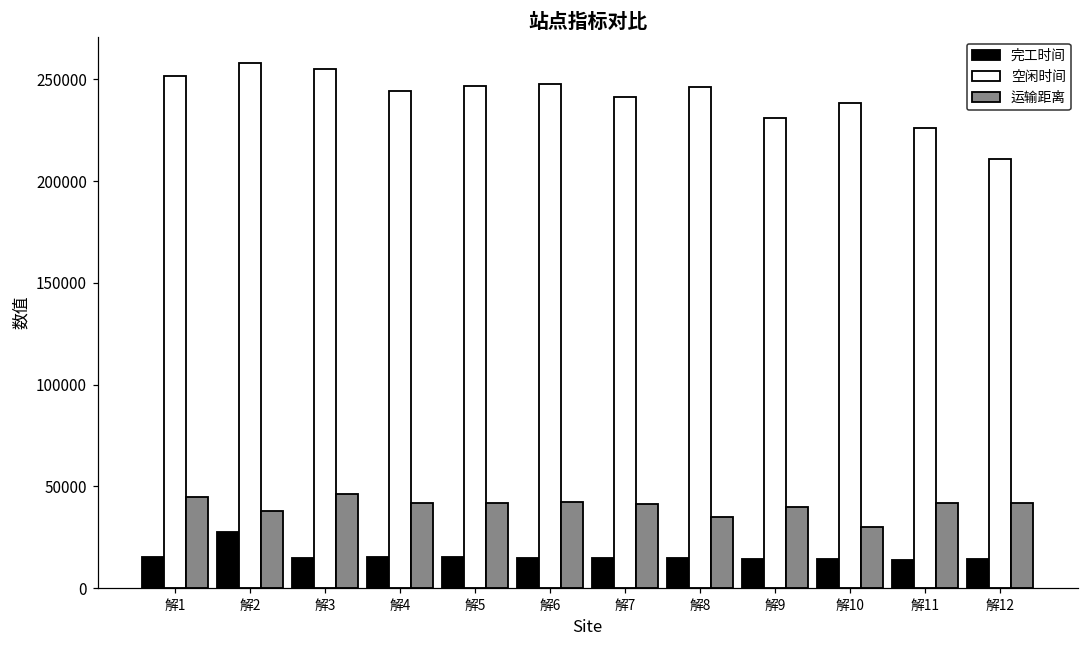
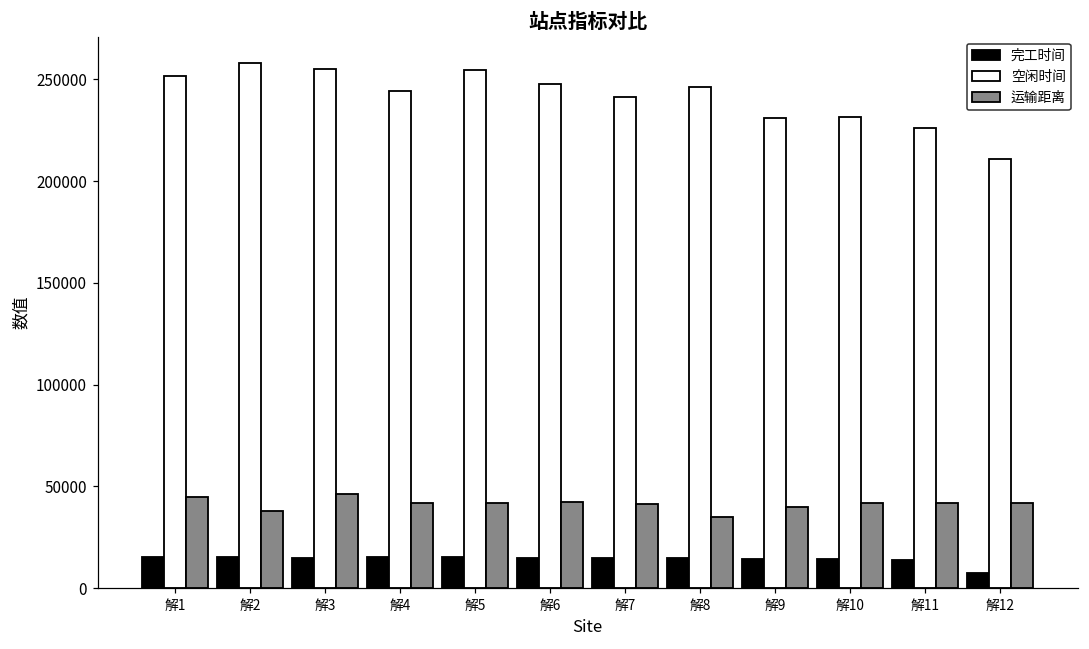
完工时间, 解2: 28000 -> 16000
空闲时间, 解5: 247000 -> 255000
空闲时间, 解10: 238000 -> 231000
运输距离, 解10: 30000 -> 42000
完工时间, 解12: 14000 -> 7000
